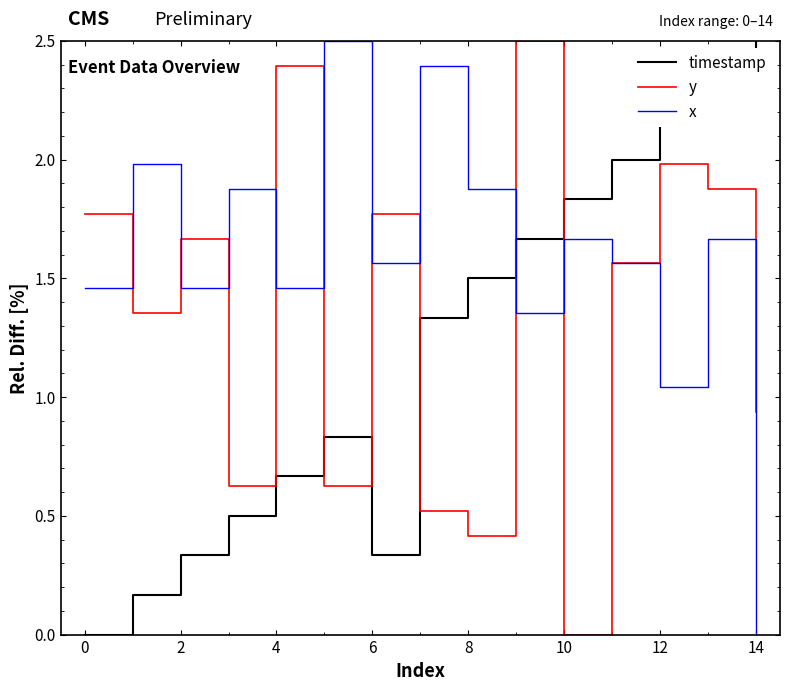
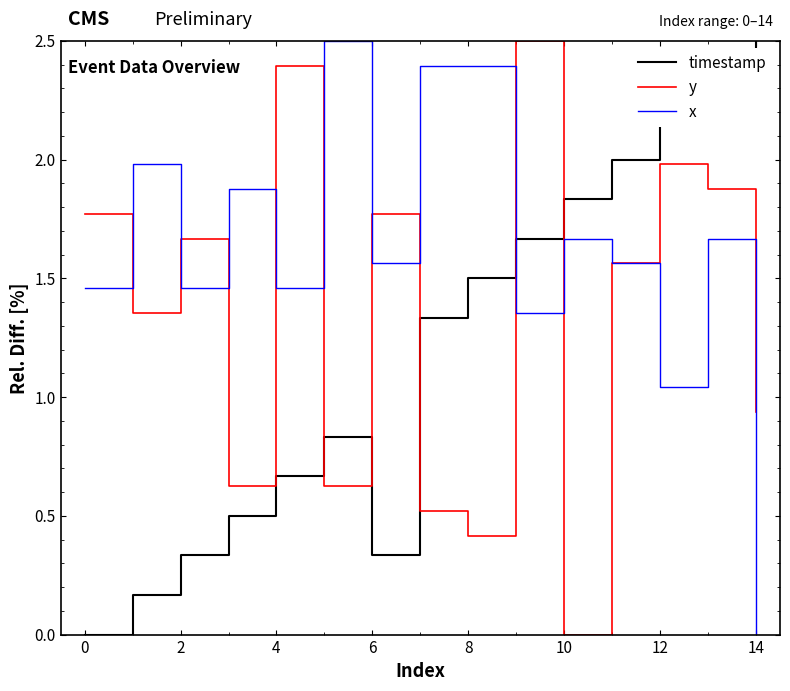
x, 8: 1.88 -> 2.40
